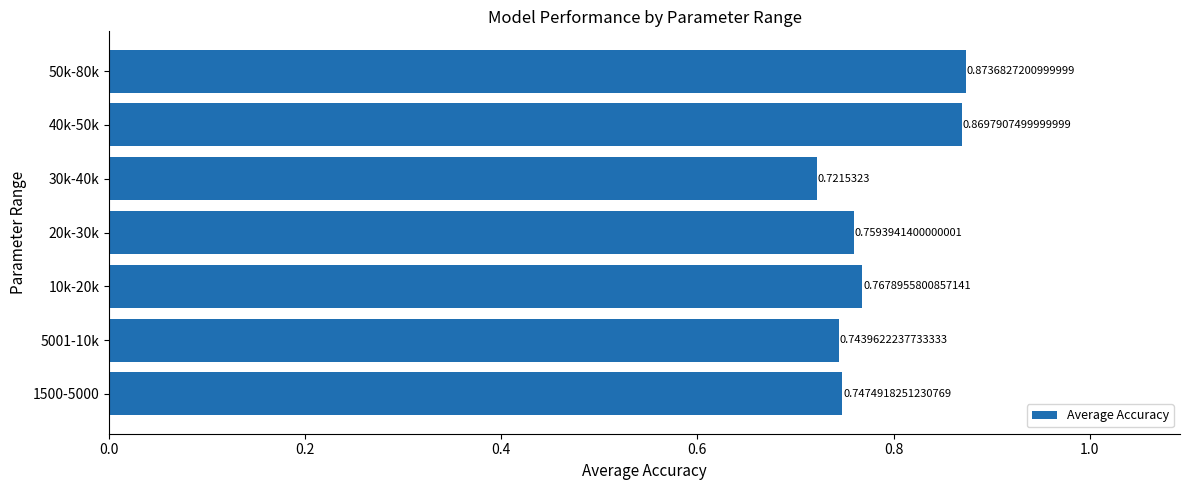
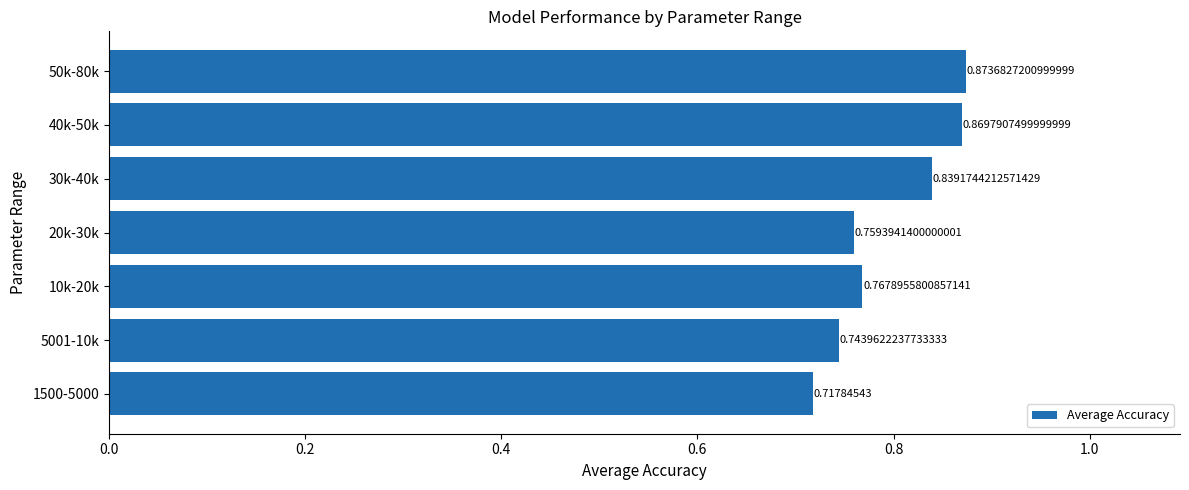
30k-40k: 0.7215323 -> 0.8391744212571429
1500-5000: 0.7474918251230769 -> 0.71784543
